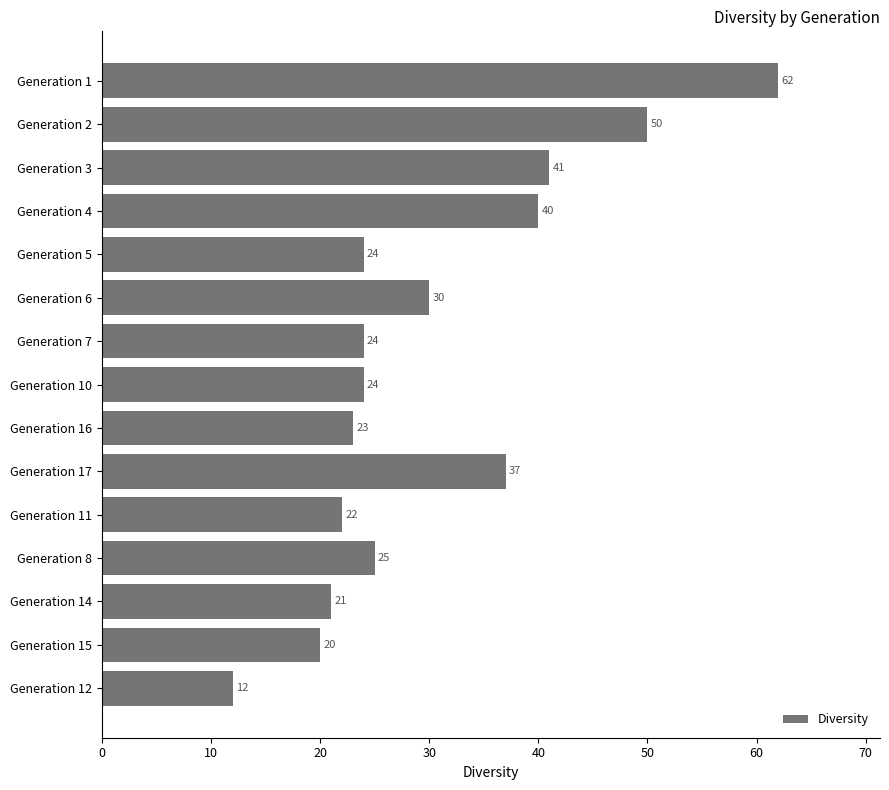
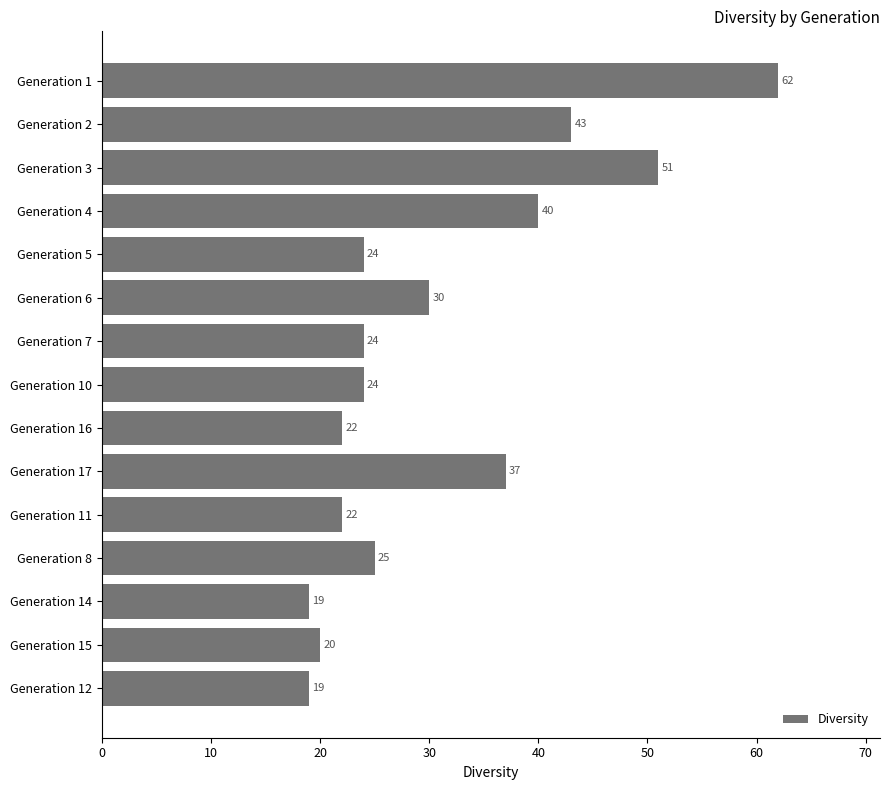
Generation 2: 50 -> 43
Generation 3: 41 -> 51
Generation 16: 23 -> 22
Generation 14: 21 -> 19
Generation 12: 12 -> 19
